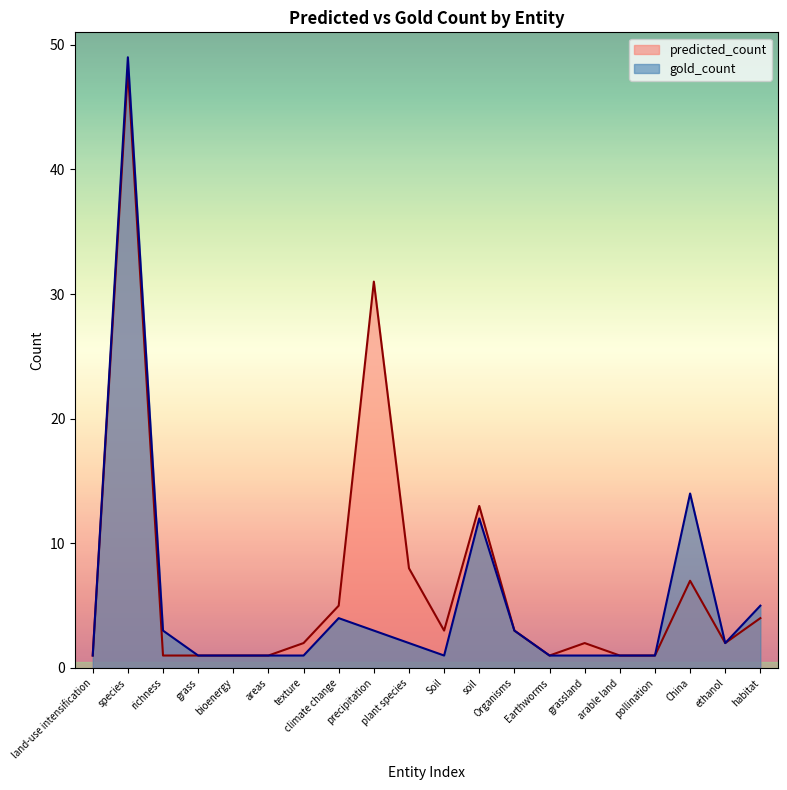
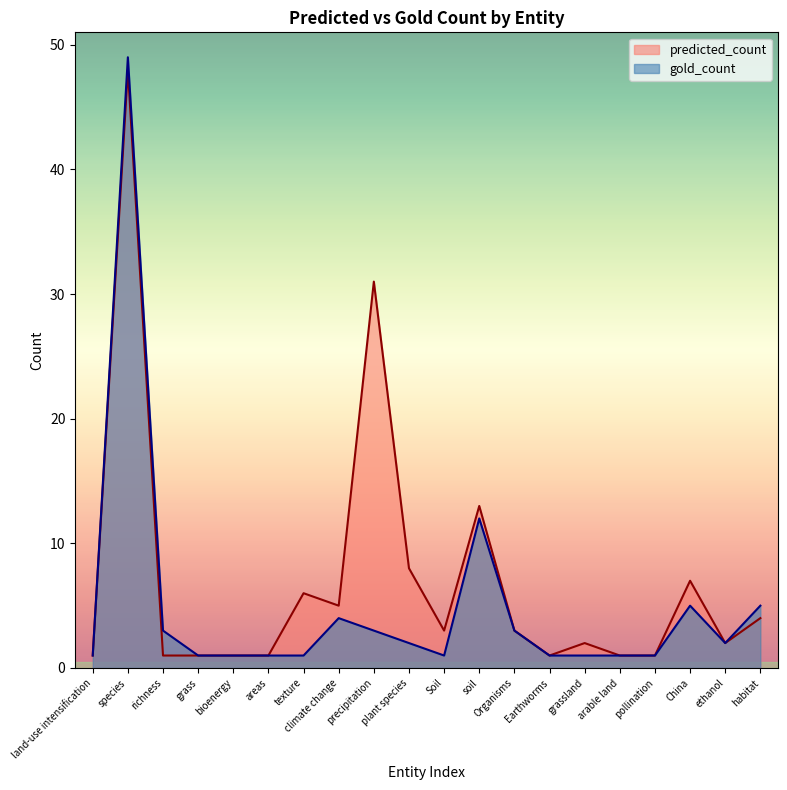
predicted_count, texture: 2 -> 6
gold_count, China: 14 -> 5
